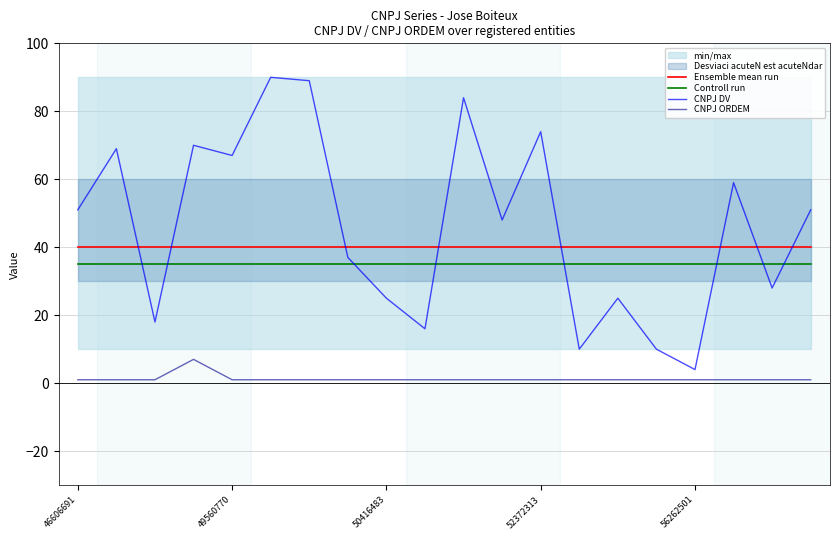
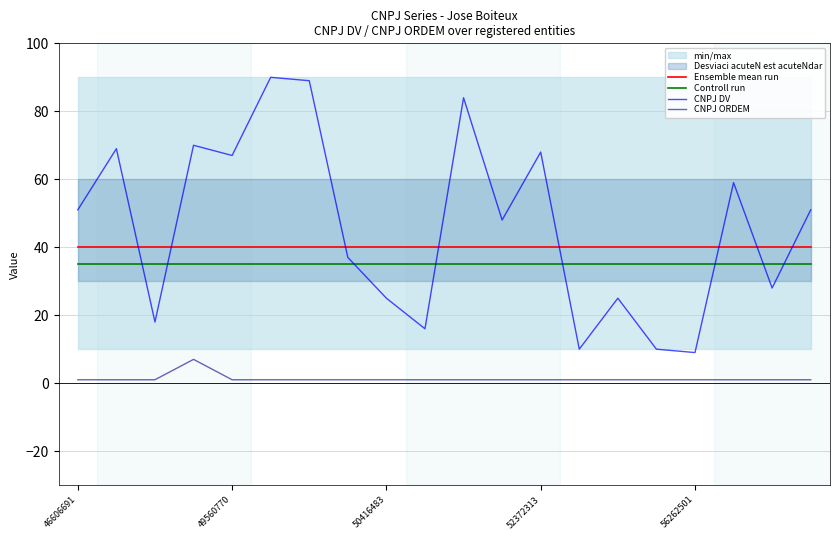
CNPJ DV, 52372313: 74 -> 68
CNPJ DV, 56262501: 4 -> 9
